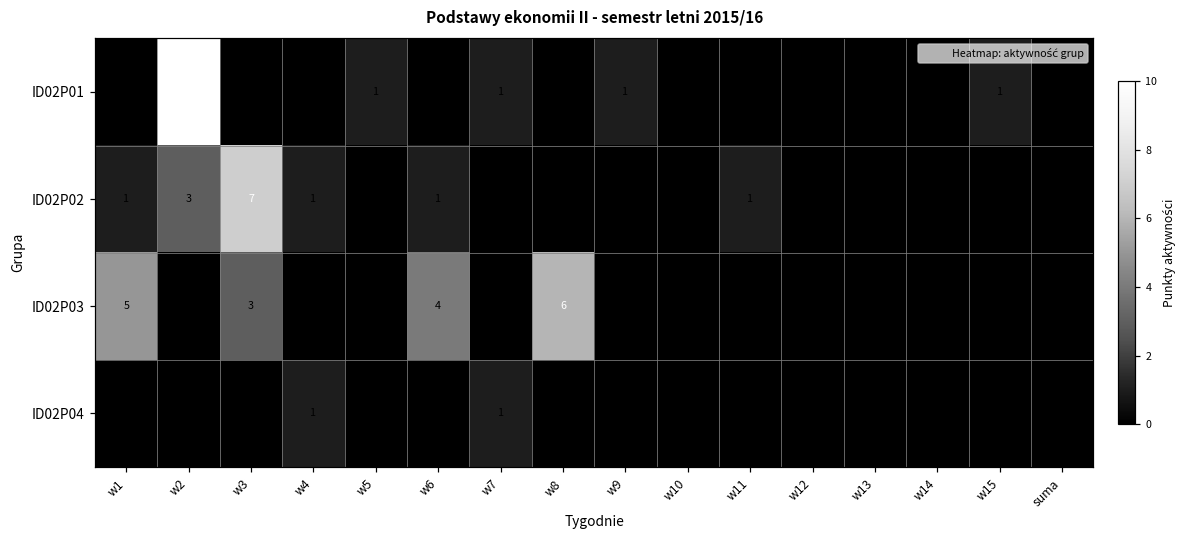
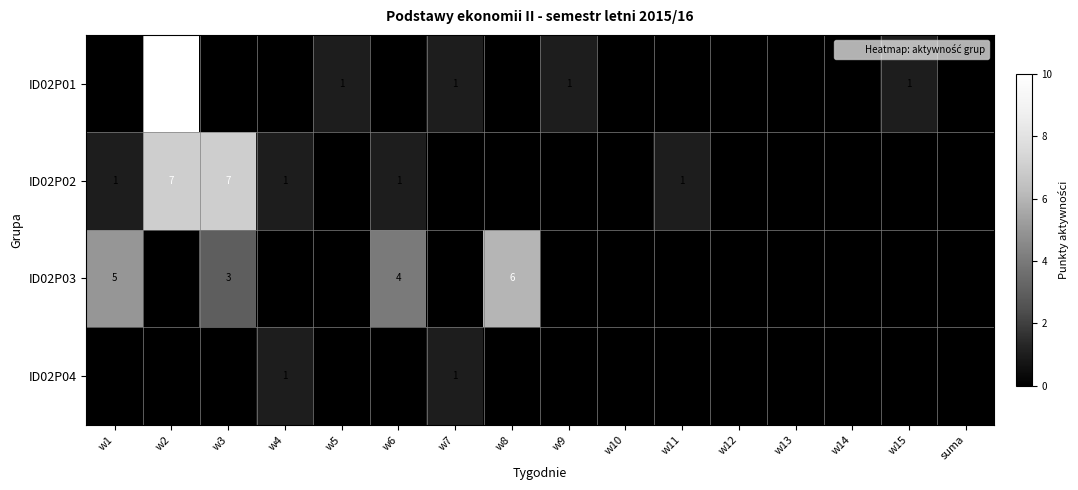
ID02P02, w2: 3 -> 7
